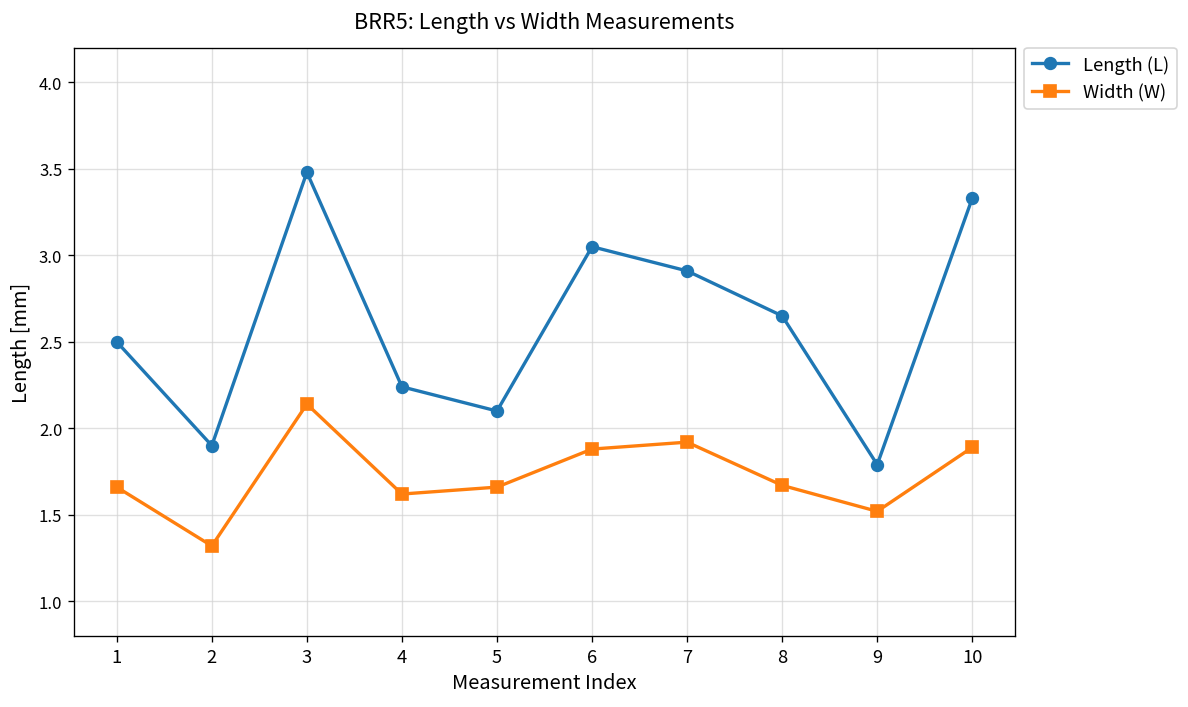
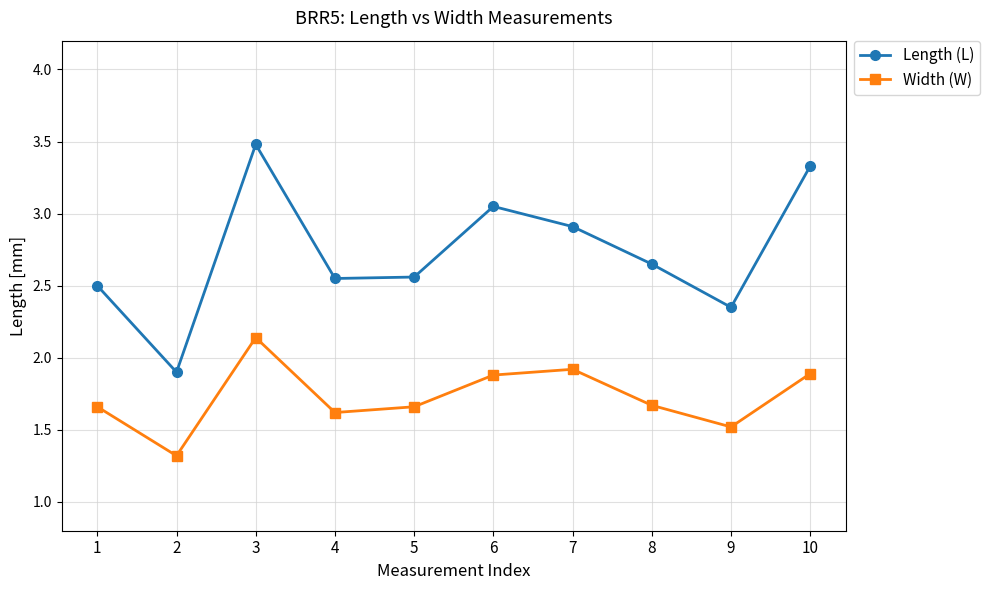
Length (L), 4: 2.24 -> 2.55
Length (L), 5: 2.10 -> 2.56
Length (L), 9: 1.79 -> 2.35
